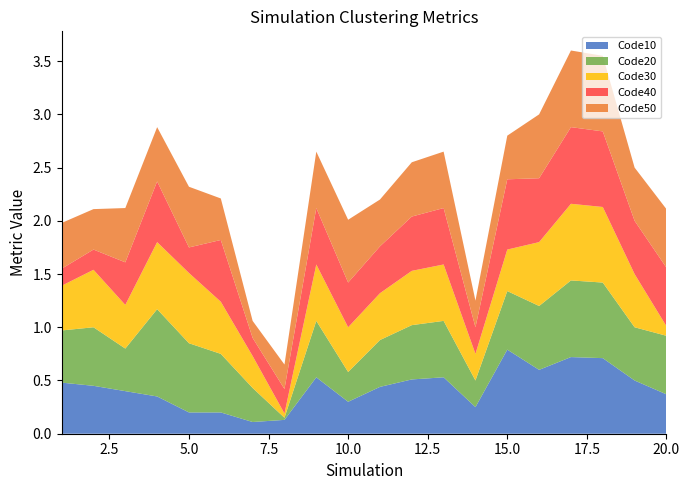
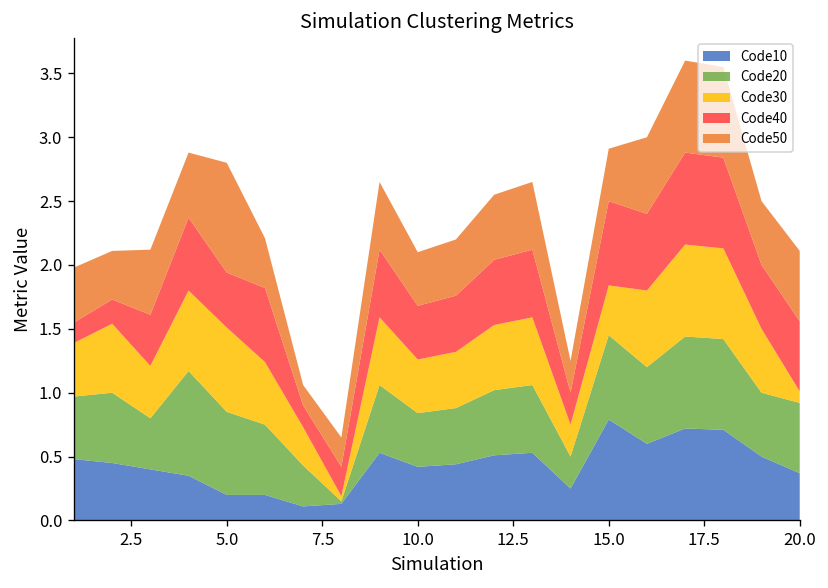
Code40, 5.0: 0.24 -> 0.43
Code50, 5.0: 0.57 -> 0.86
Code10, 10.0: 0.30 -> 0.42
Code20, 10.0: 0.28 -> 0.42
Code50, 10.0: 0.59 -> 0.42
Code20, 15.0: 0.55 -> 0.66
